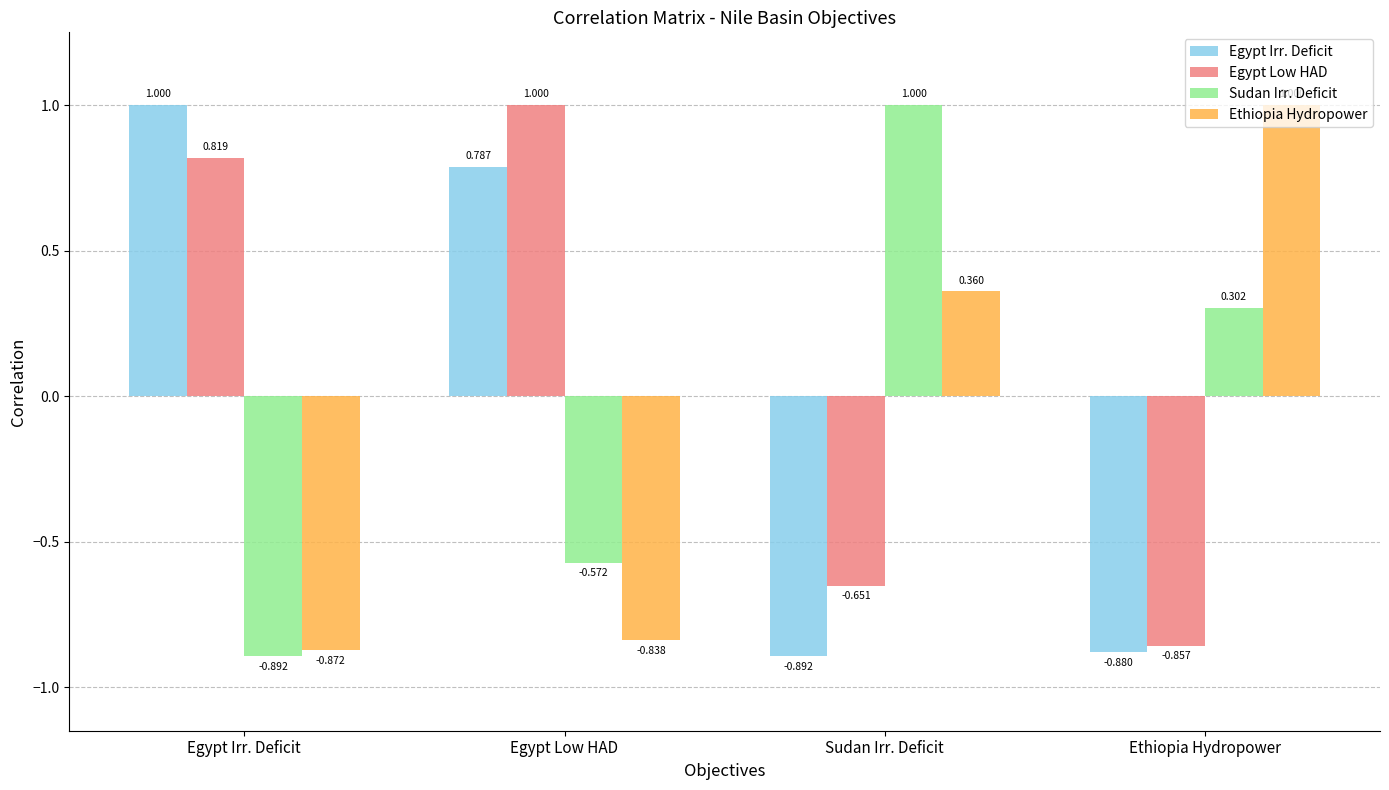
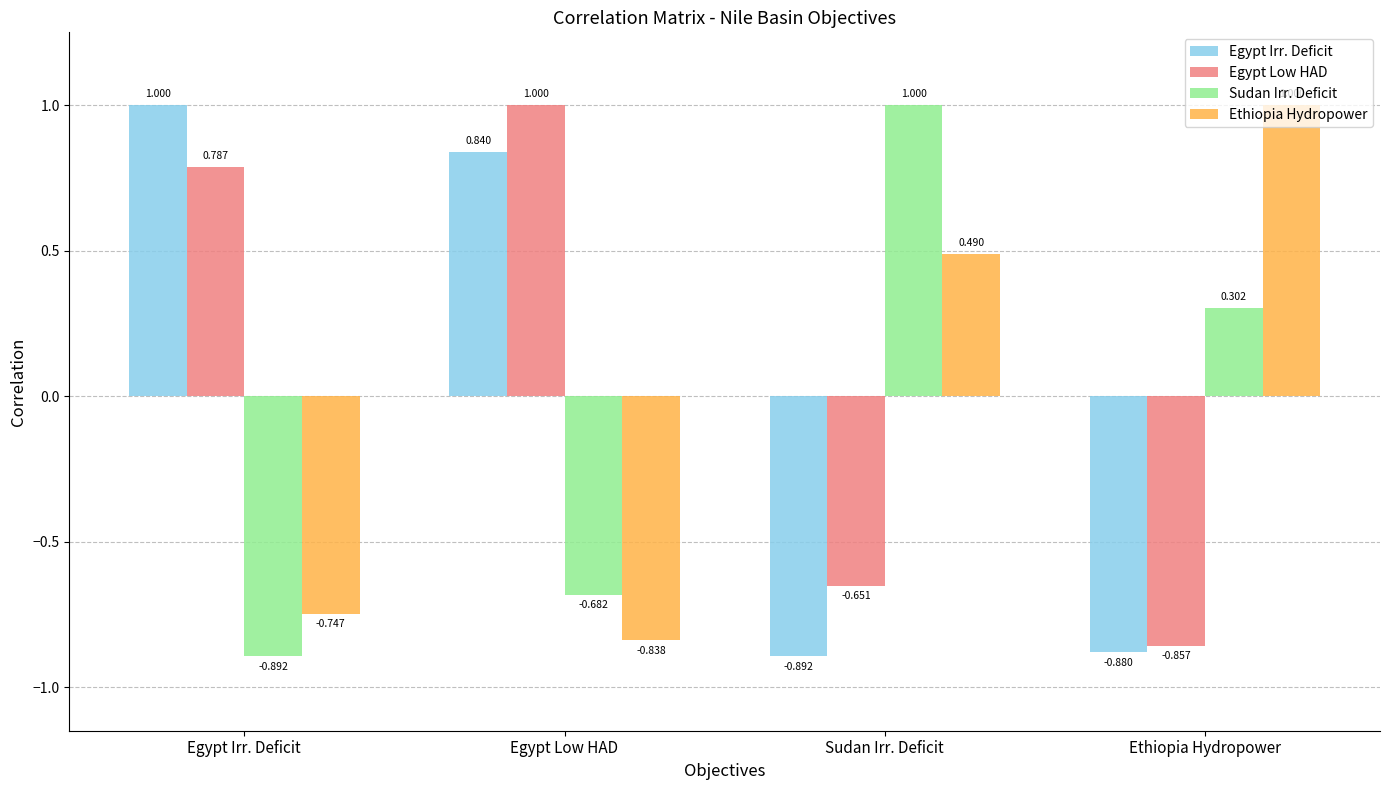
Egypt Low HAD, Egypt Irr. Deficit: 0.819 -> 0.787
Ethiopia Hydropower, Egypt Irr. Deficit: -0.872 -> -0.747
Egypt Irr. Deficit, Egypt Low HAD: 0.787 -> 0.840
Sudan Irr. Deficit, Egypt Low HAD: -0.572 -> -0.682
Ethiopia Hydropower, Sudan Irr. Deficit: 0.360 -> 0.490
